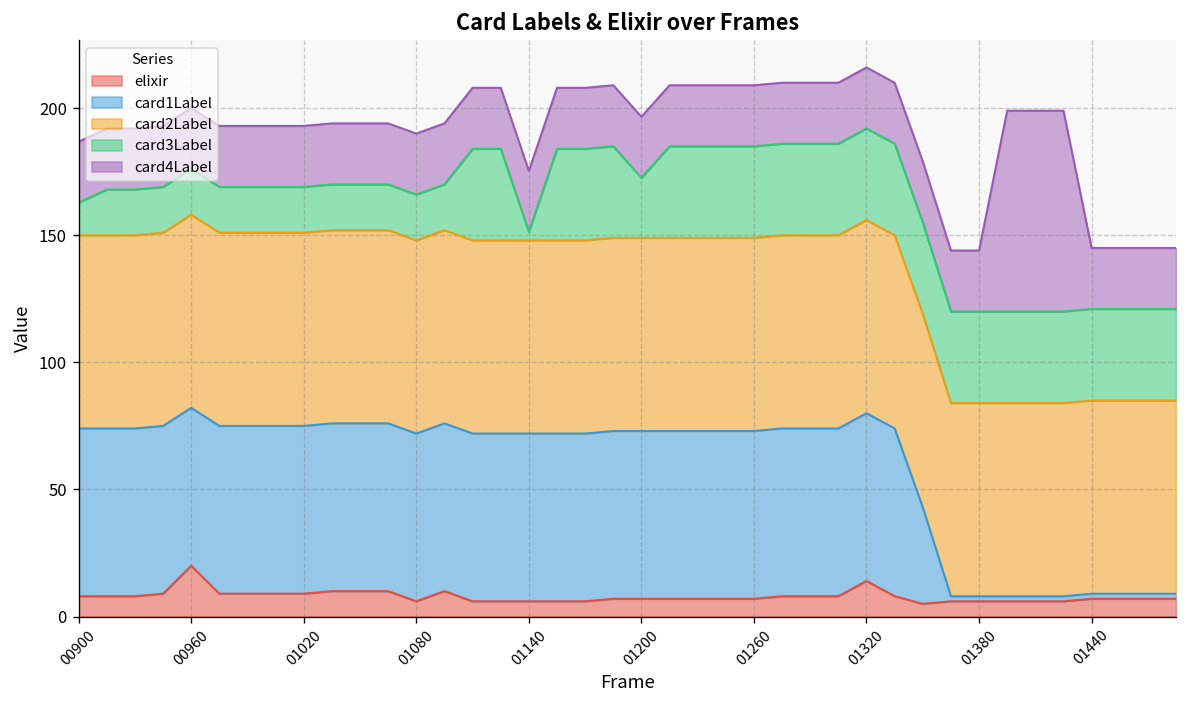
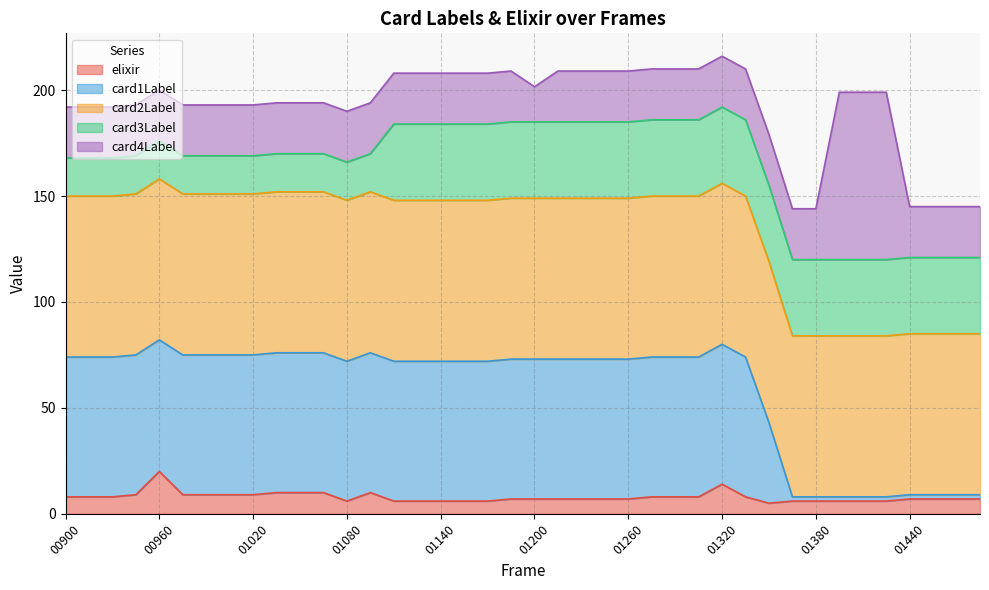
card3Label, 00900: 13 -> 18
card3Label, 01140: 3 -> 36
card3Label, 01200: 24 -> 36
card4Label, 01200: 24 -> 17
